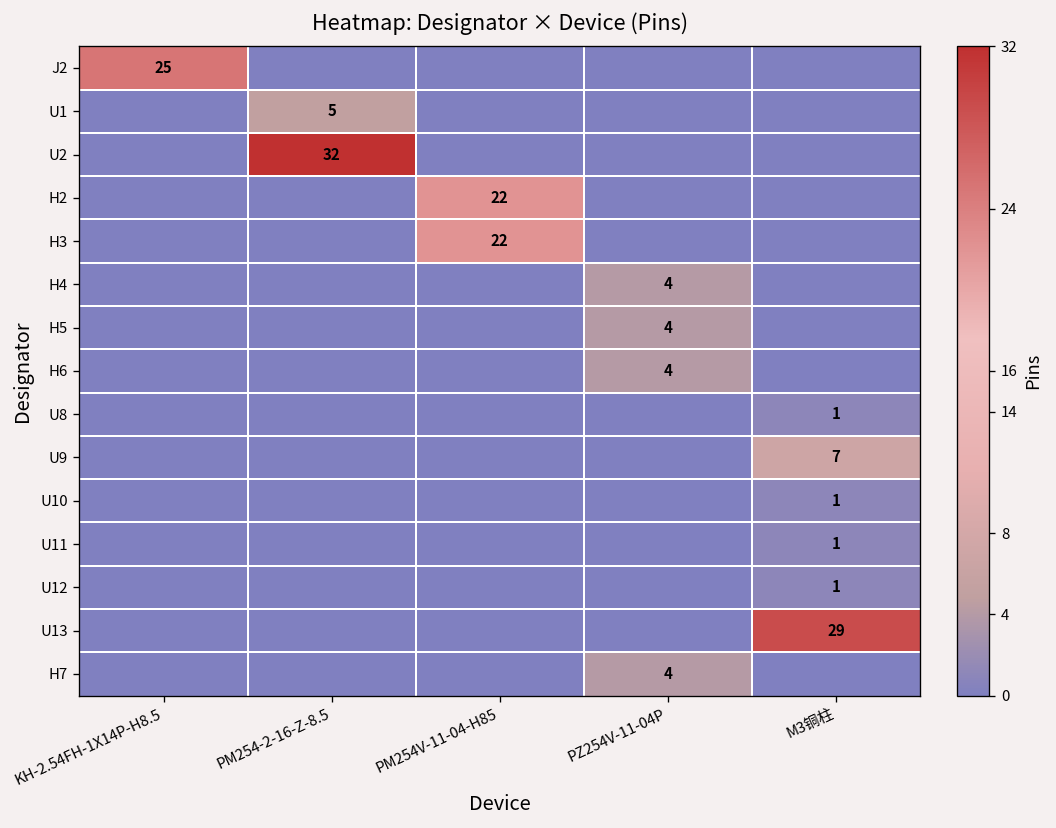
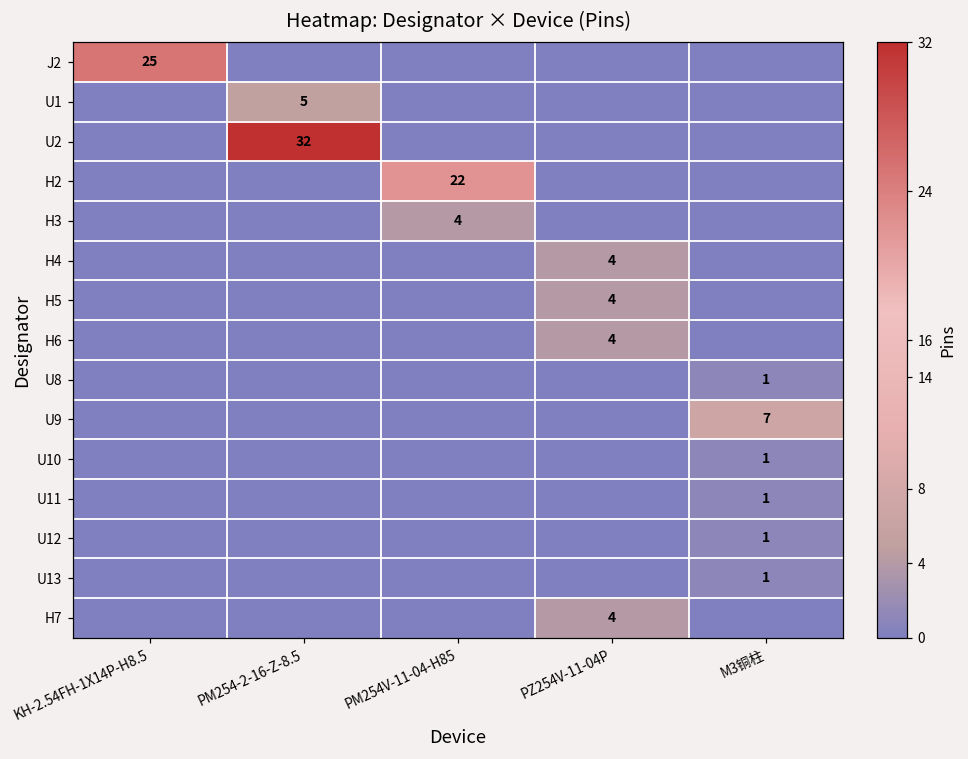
H3, PM254V-11-04-H85: 22 -> 4
U13, M3铜柱: 29 -> 1
